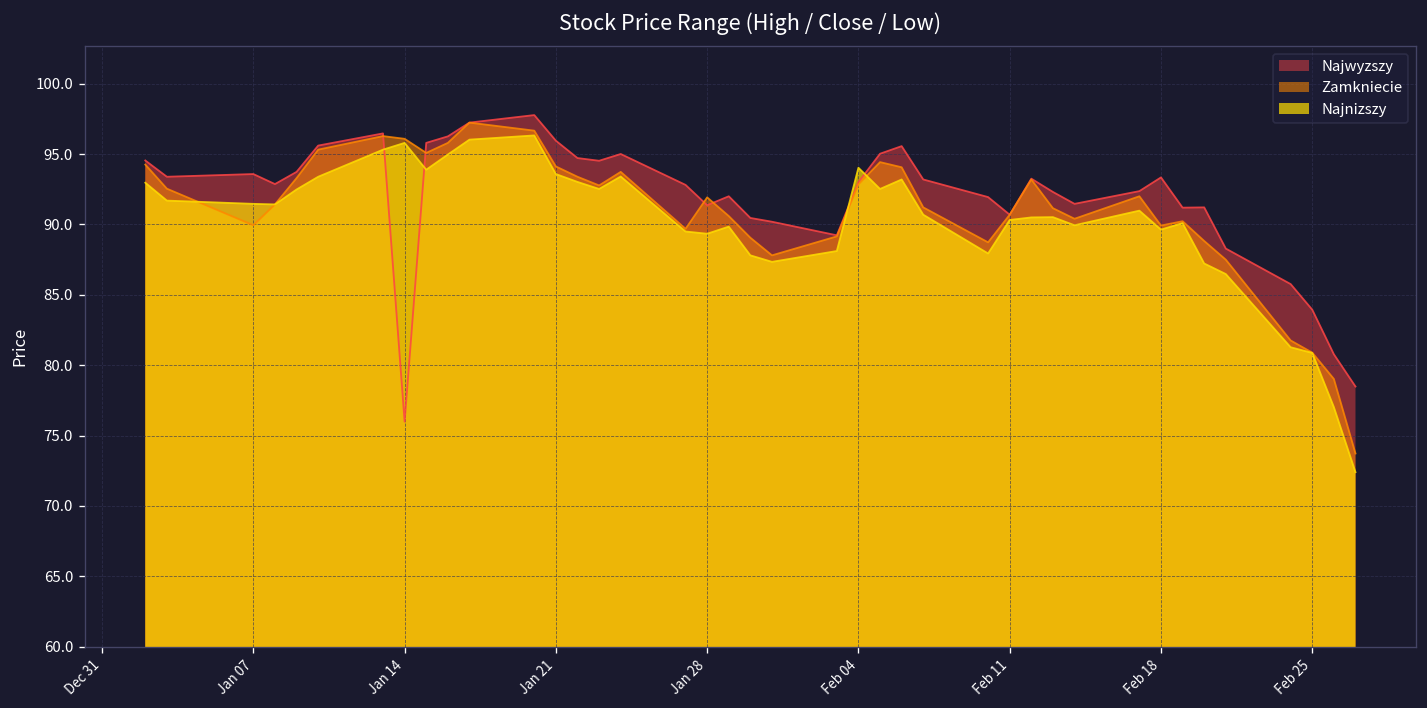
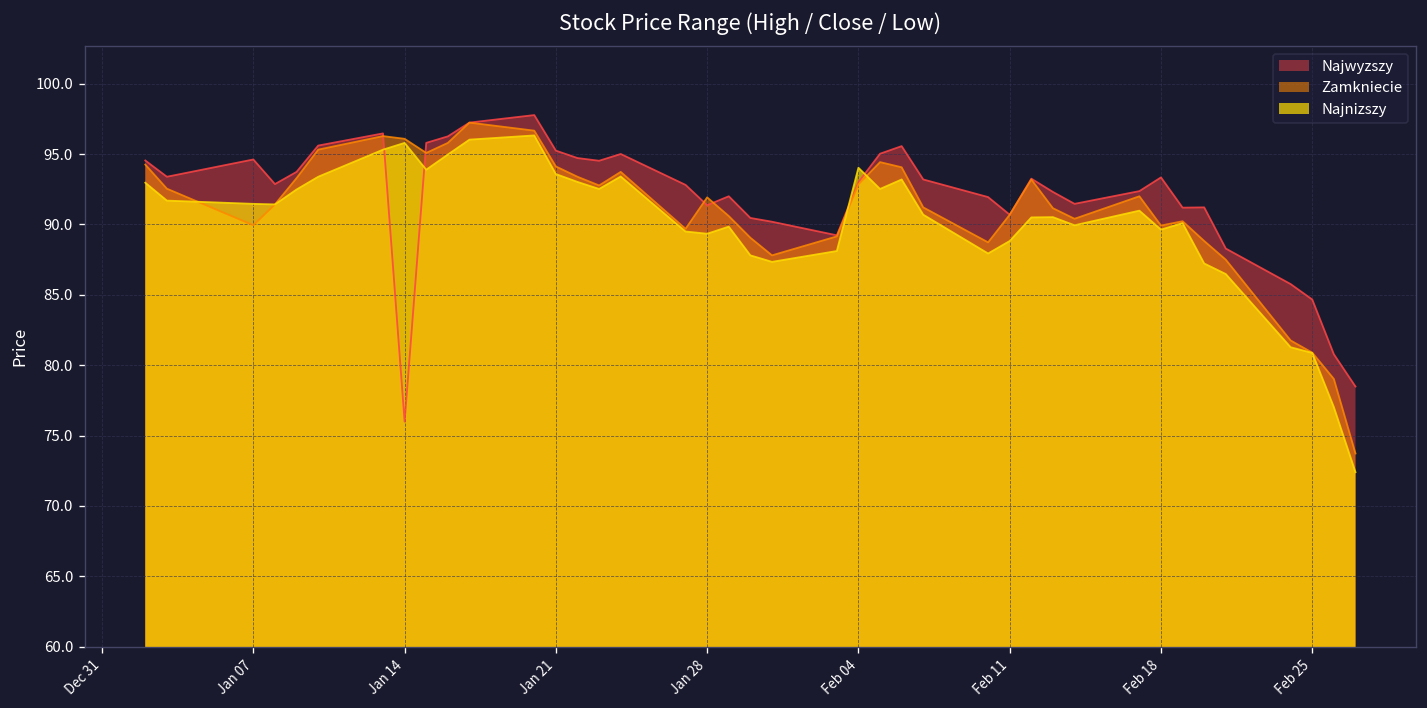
Najwyzszy, Jan 07: 93.6 -> 94.6
Najwyzszy, Jan 21: 95.9 -> 95.2
Najnizszy, Feb 11: 90.3 -> 88.8
Najwyzszy, Feb 25: 83.9 -> 84.7
